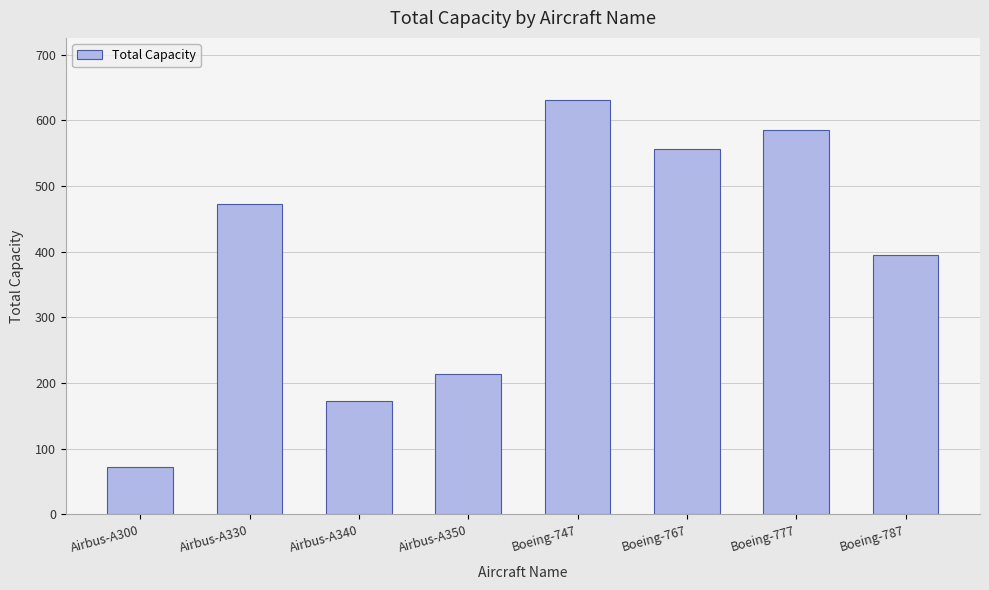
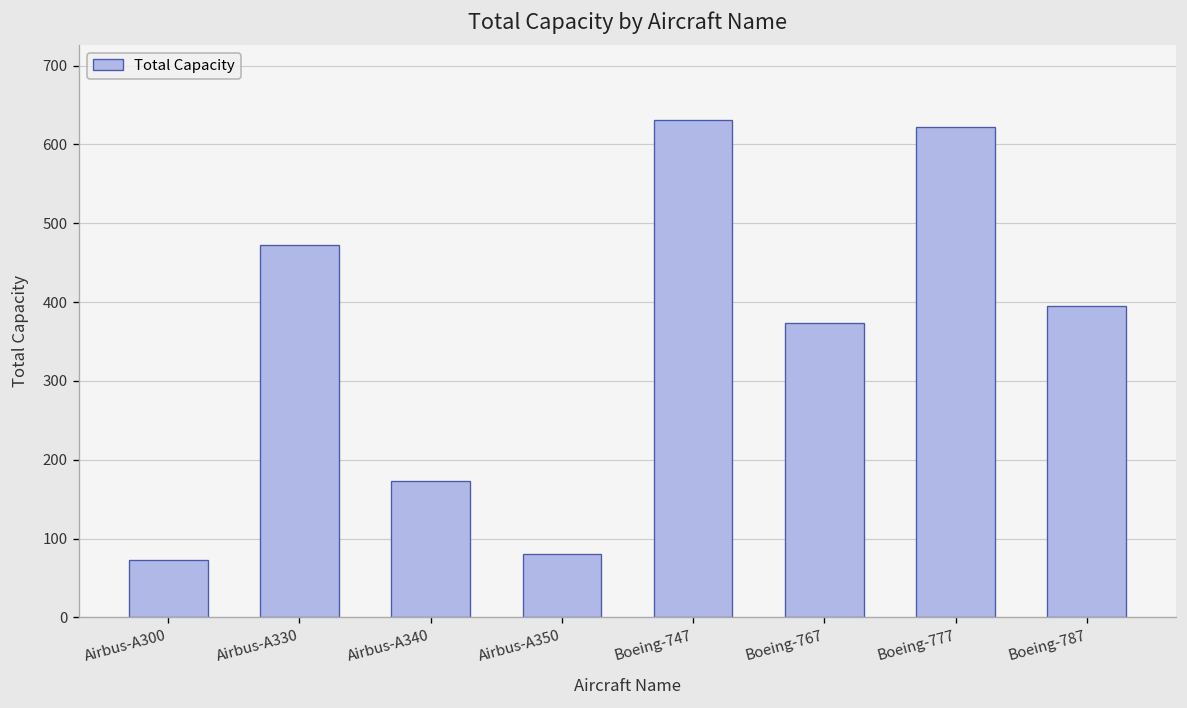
Airbus-A350: 210 -> 80
Boeing-767: 560 -> 370
Boeing-777: 590 -> 620
